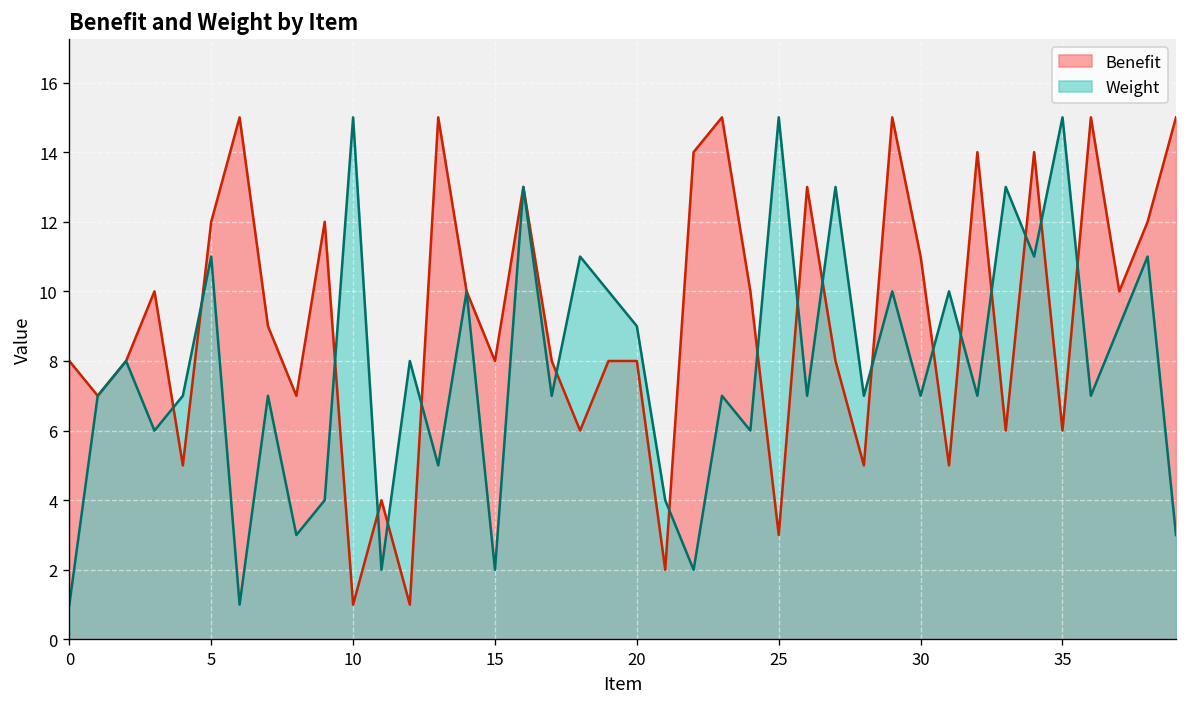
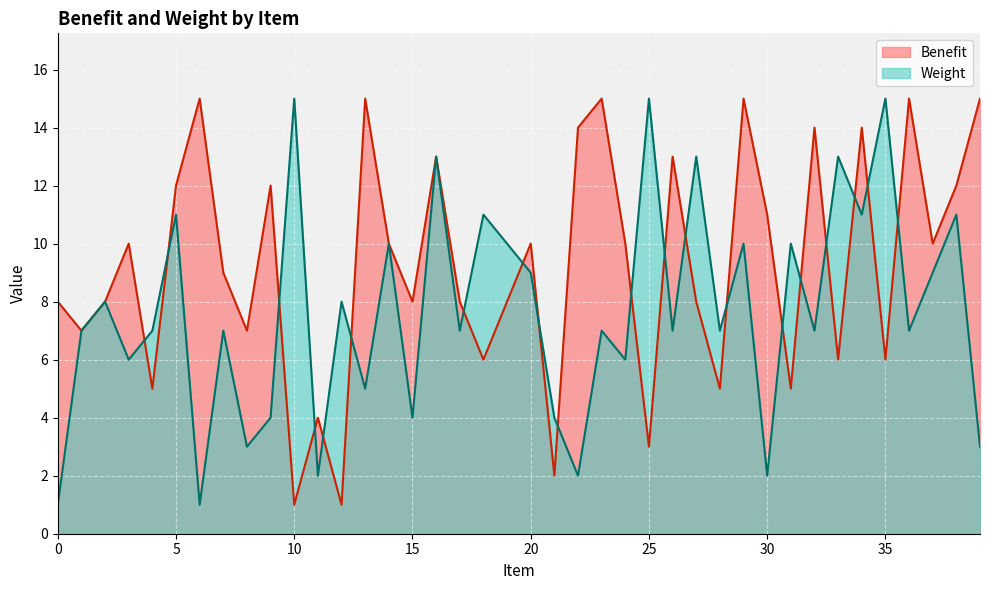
Weight, 15: 2 -> 4
Benefit, 20: 8 -> 10
Weight, 30: 7 -> 2
